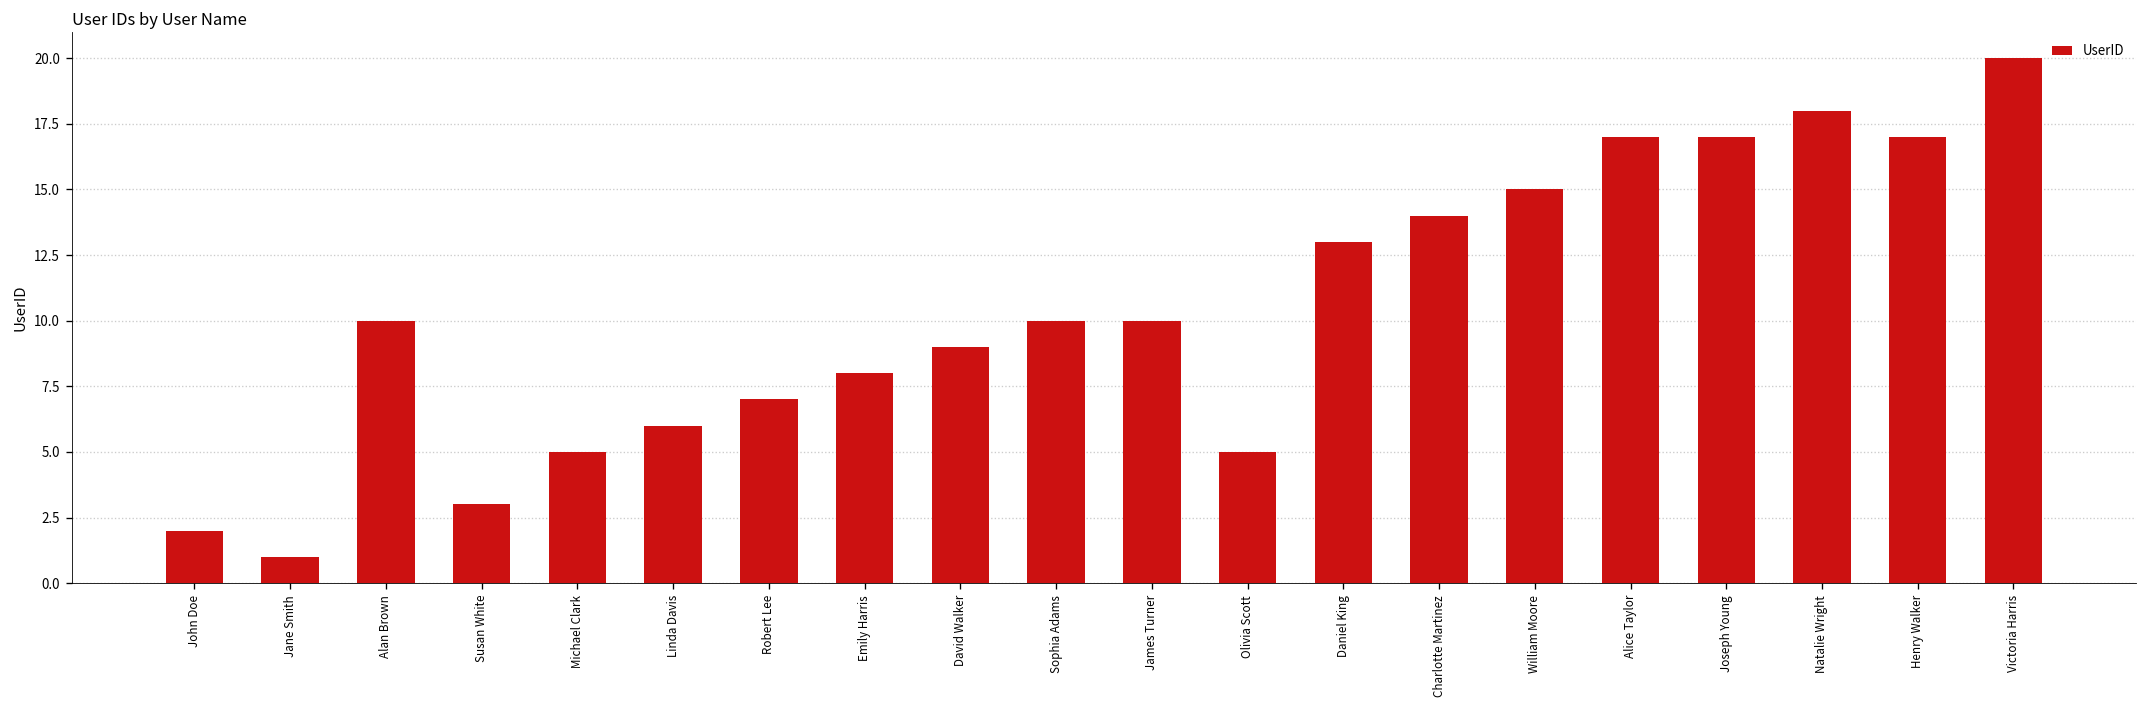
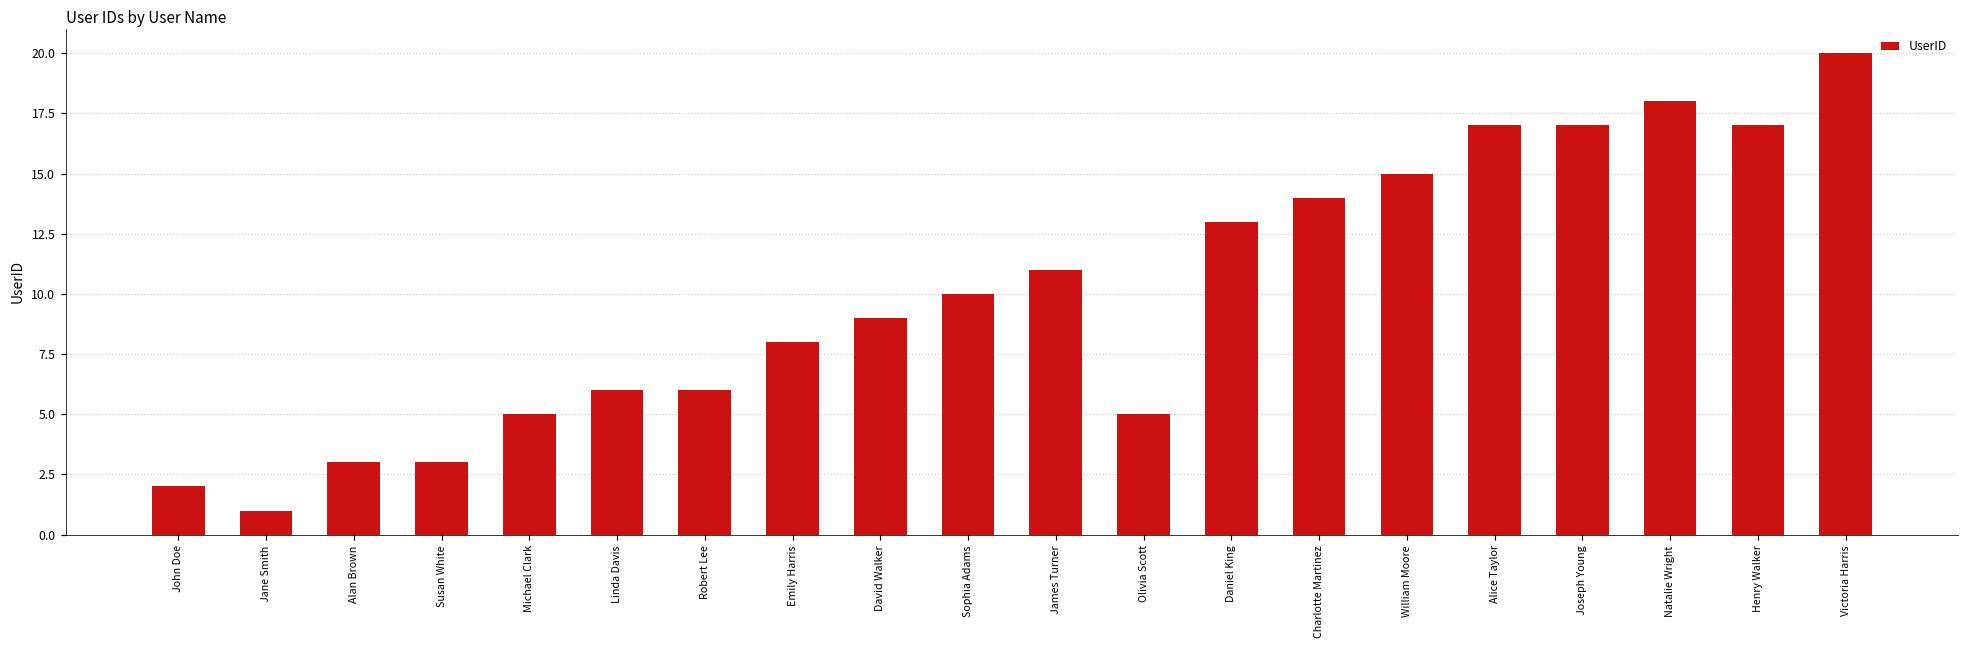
Alan Brown: 10 -> 3
Robert Lee: 7 -> 6
James Turner: 10 -> 11
